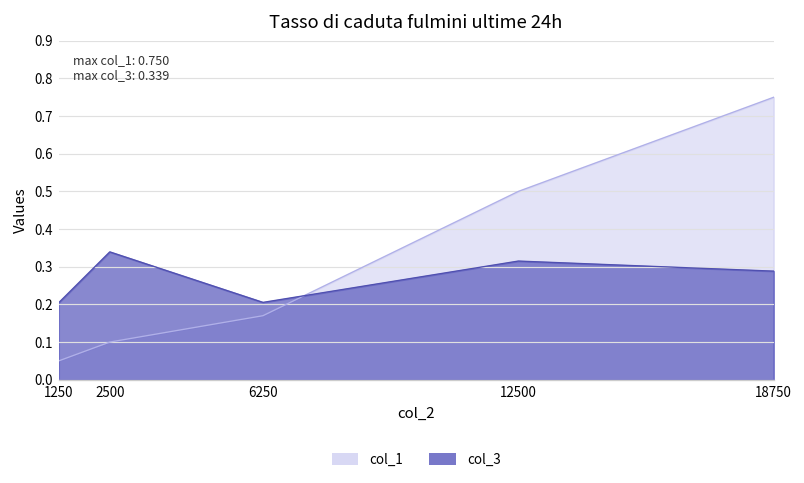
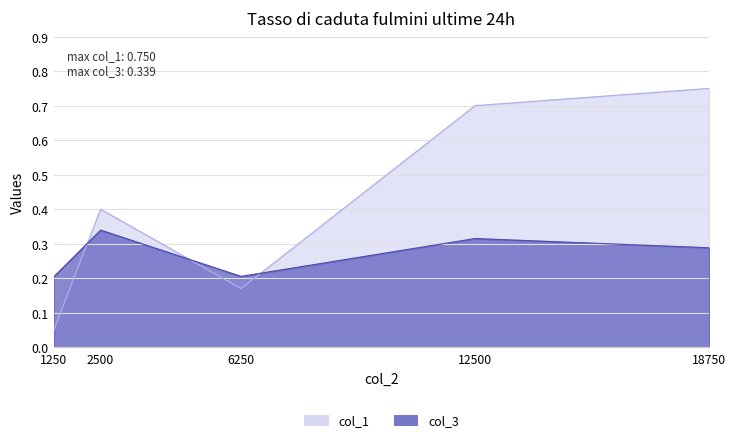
col_1, 2500: 0.1 -> 0.4
col_1, 12500: 0.5 -> 0.7
